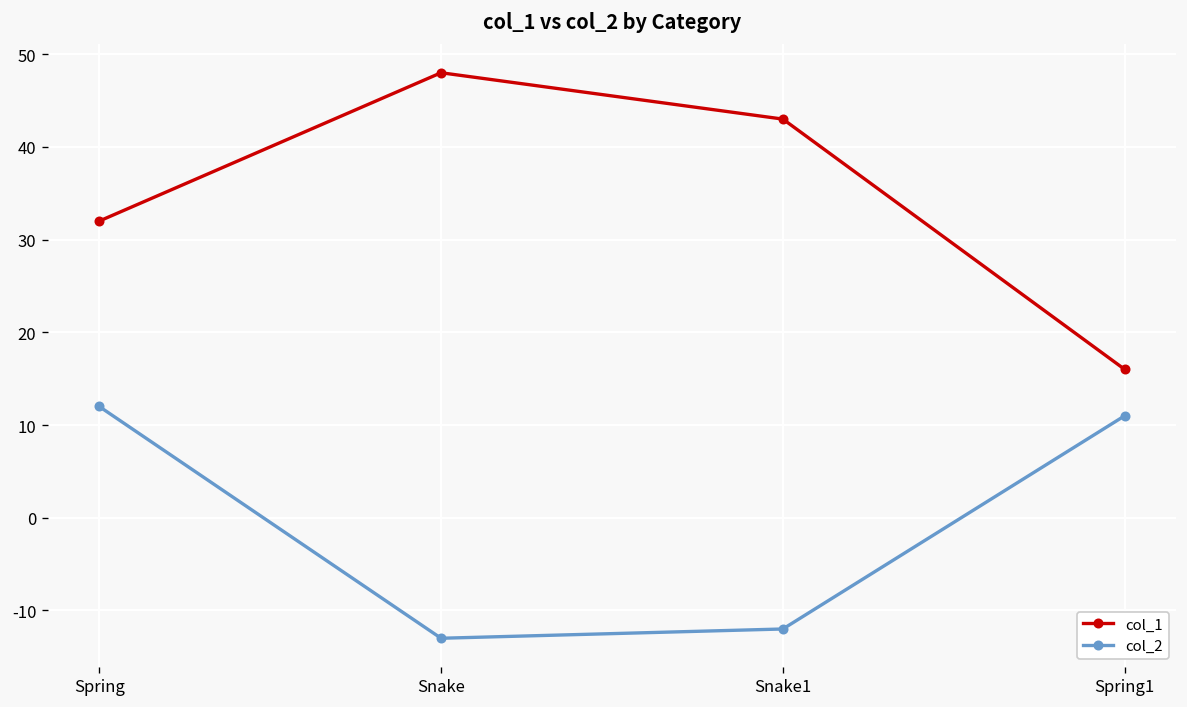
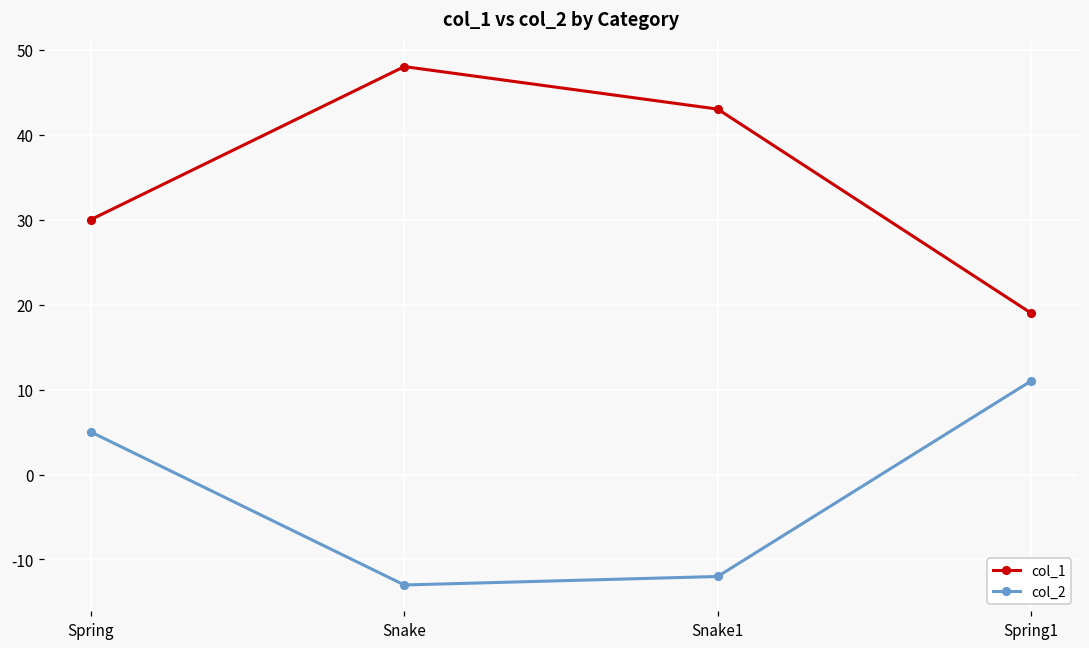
col_1, Spring: 32 -> 30
col_2, Spring: 12 -> 5
col_1, Spring1: 16 -> 19
